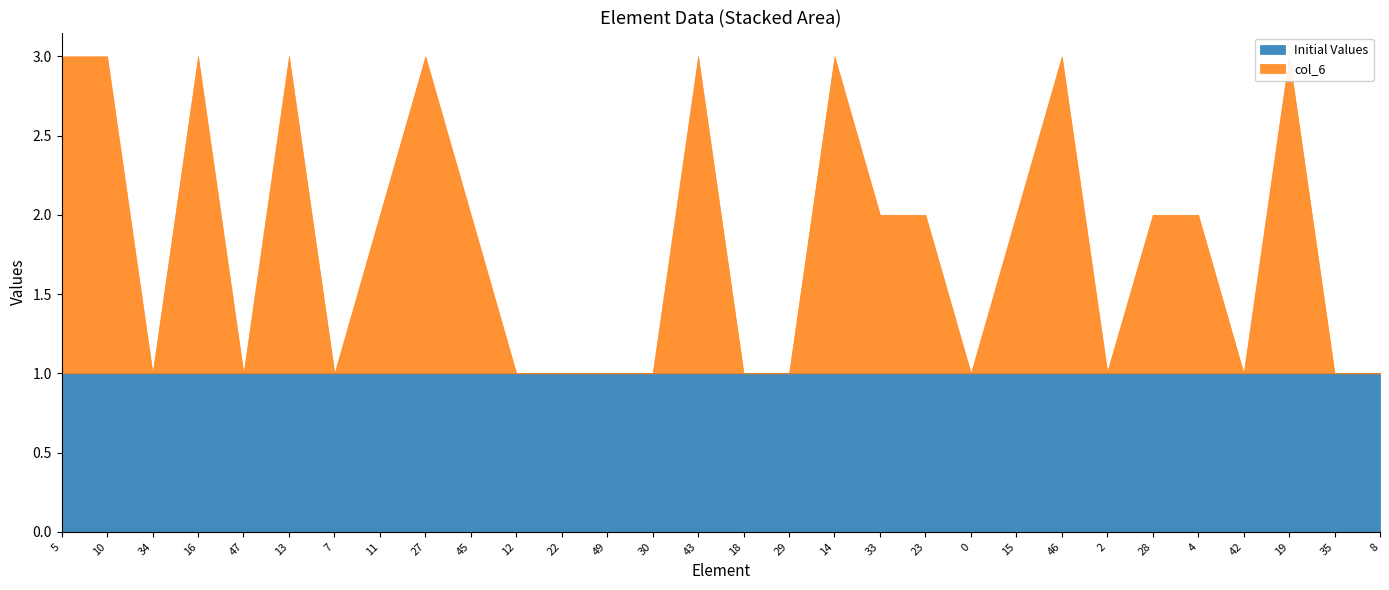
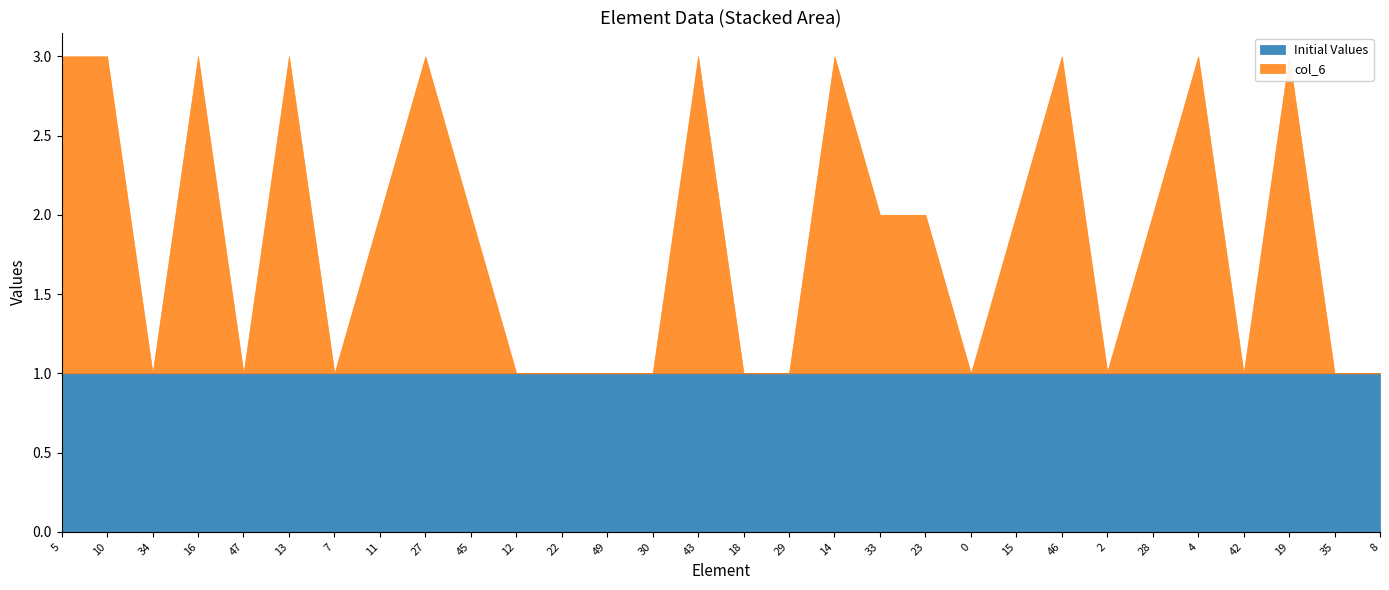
col_6, 4: 1 -> 2
